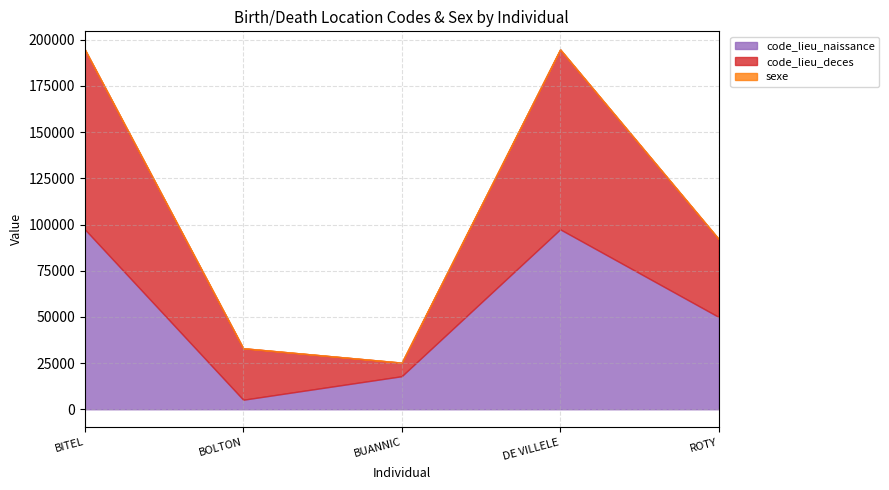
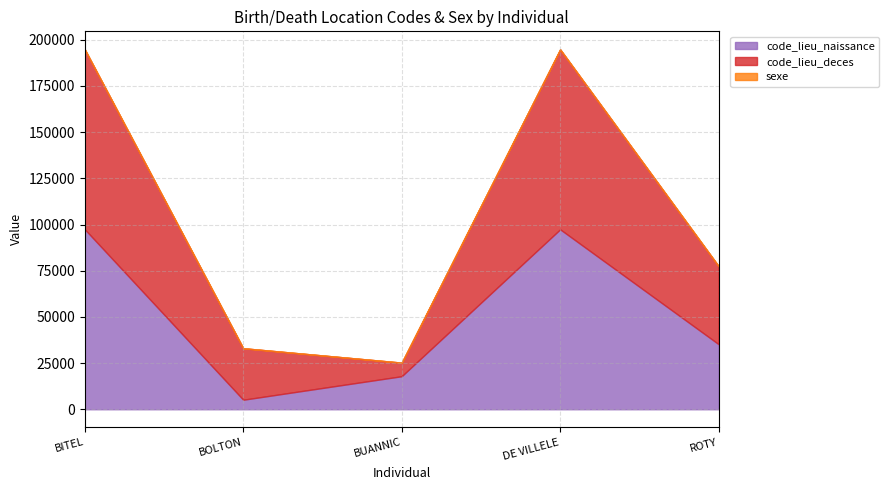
code_lieu_naissance, ROTY: 50000 -> 35000
